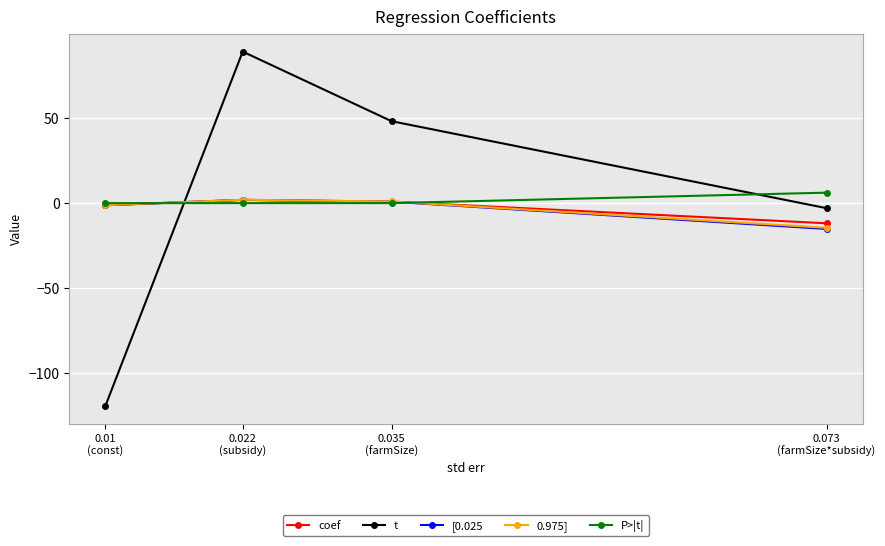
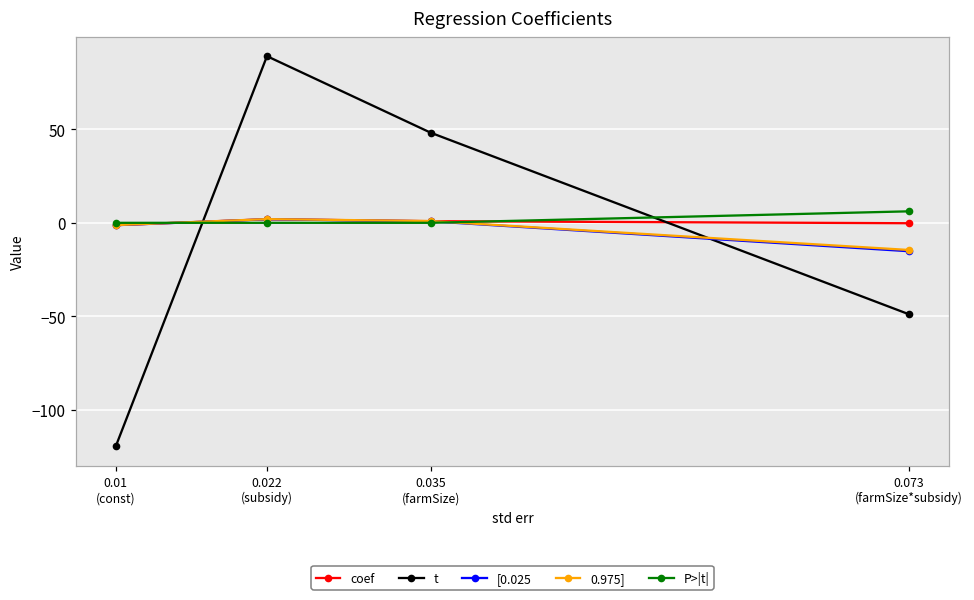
coef, 0.073 (farmSize*subsidy): -12 -> 0
t, 0.073 (farmSize*subsidy): -3 -> -49
